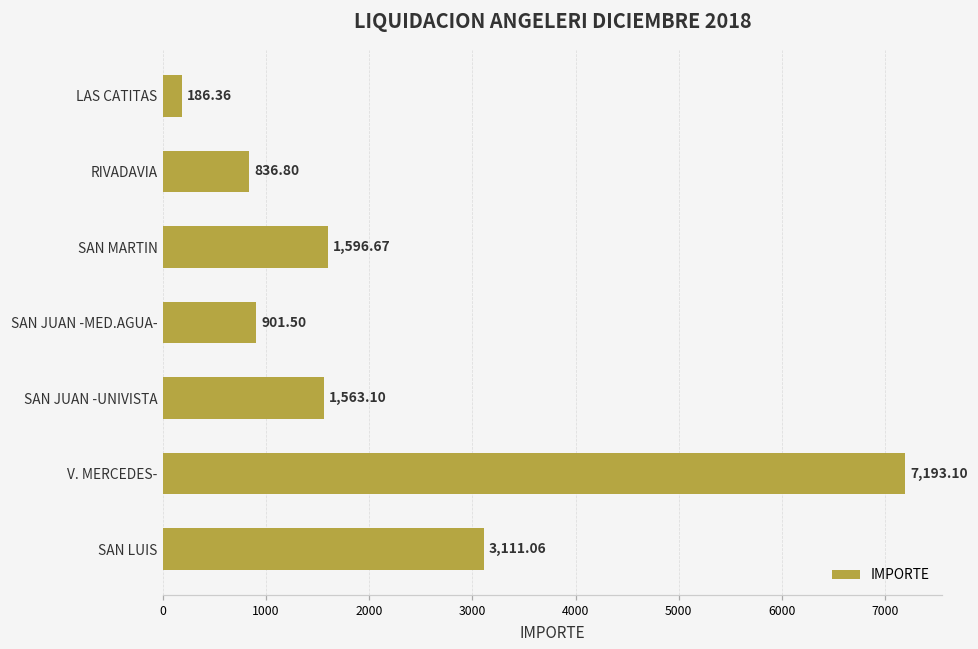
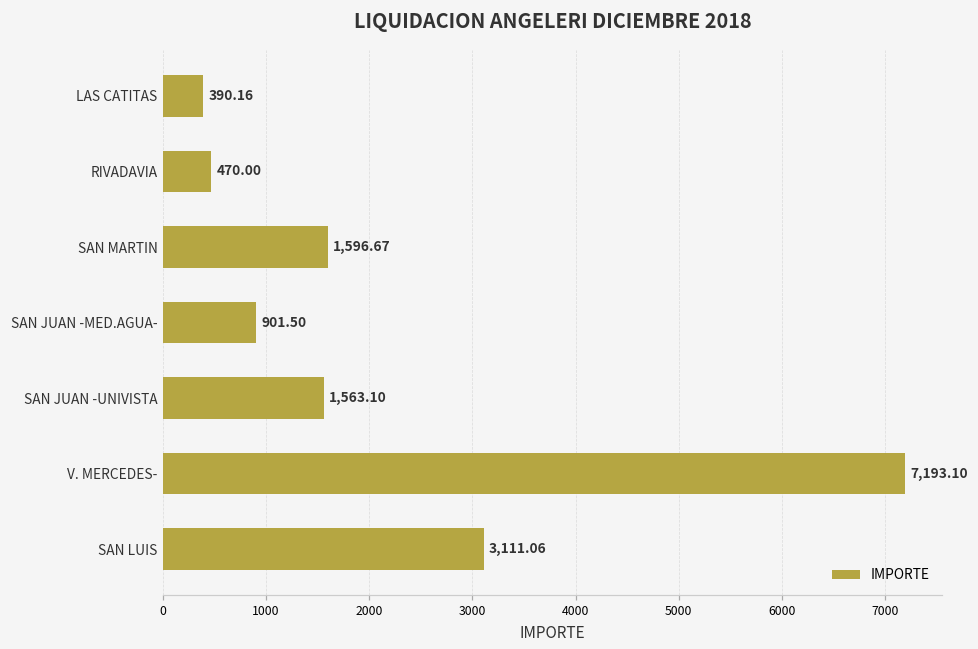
LAS CATITAS: 186.36 -> 390.16
RIVADAVIA: 836.80 -> 470.00
